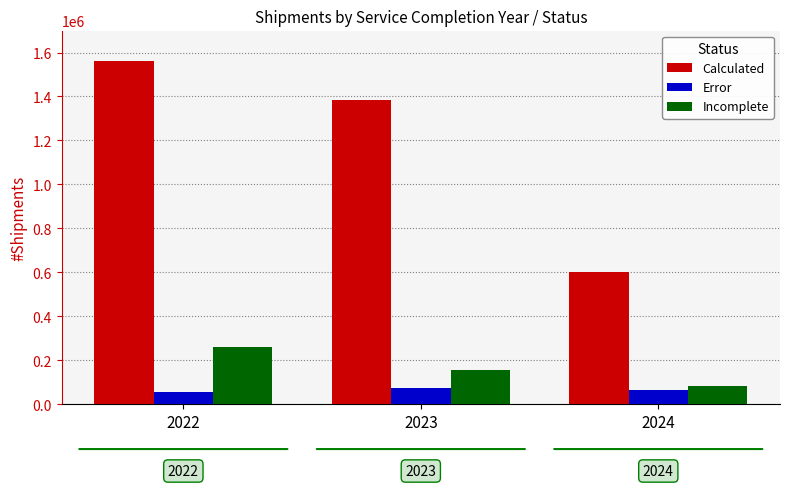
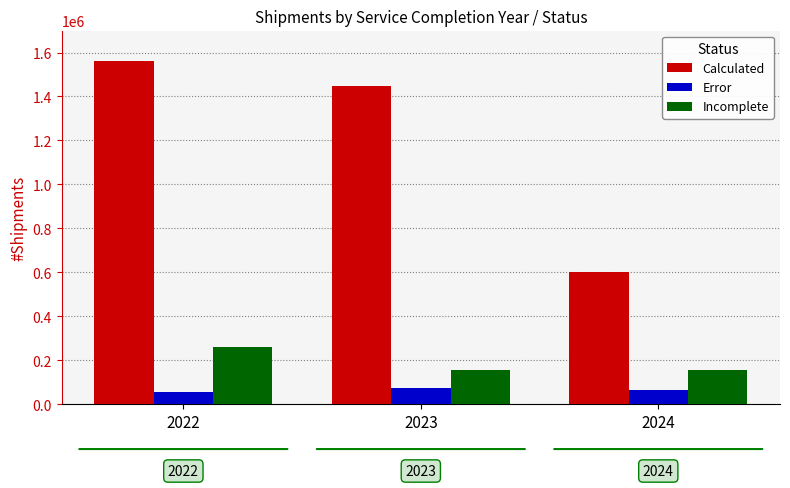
Calculated, 2023: 1390000 -> 1450000
Incomplete, 2024: 80000 -> 160000
